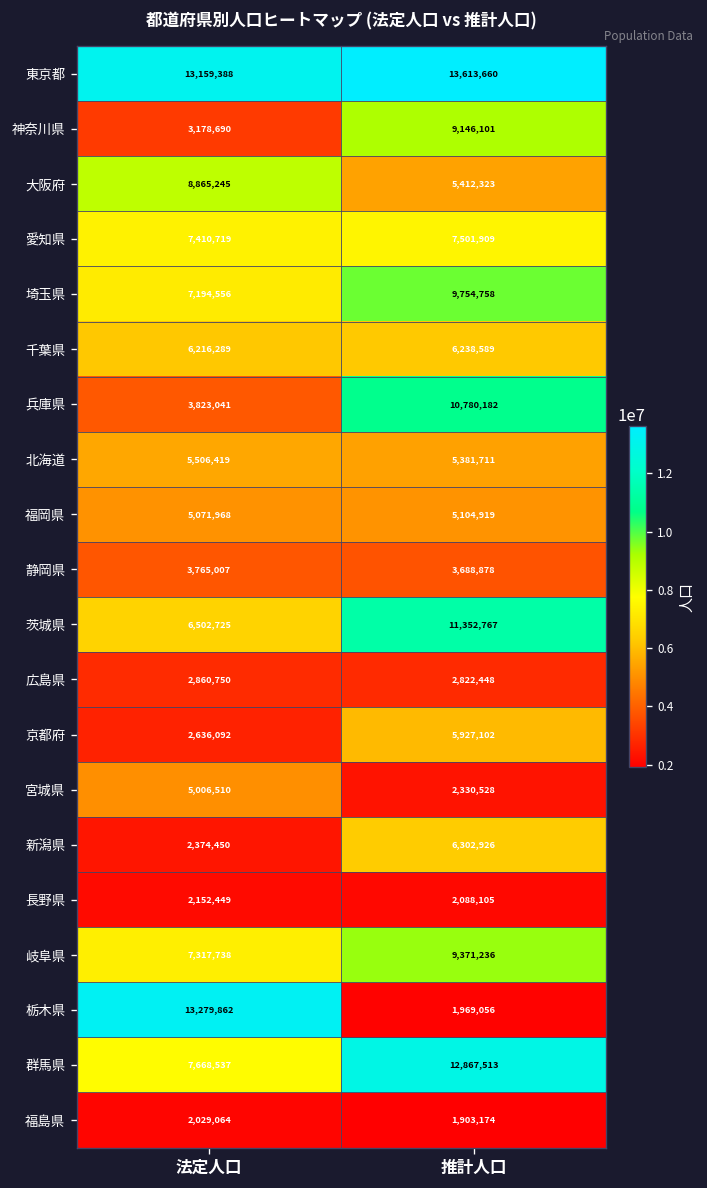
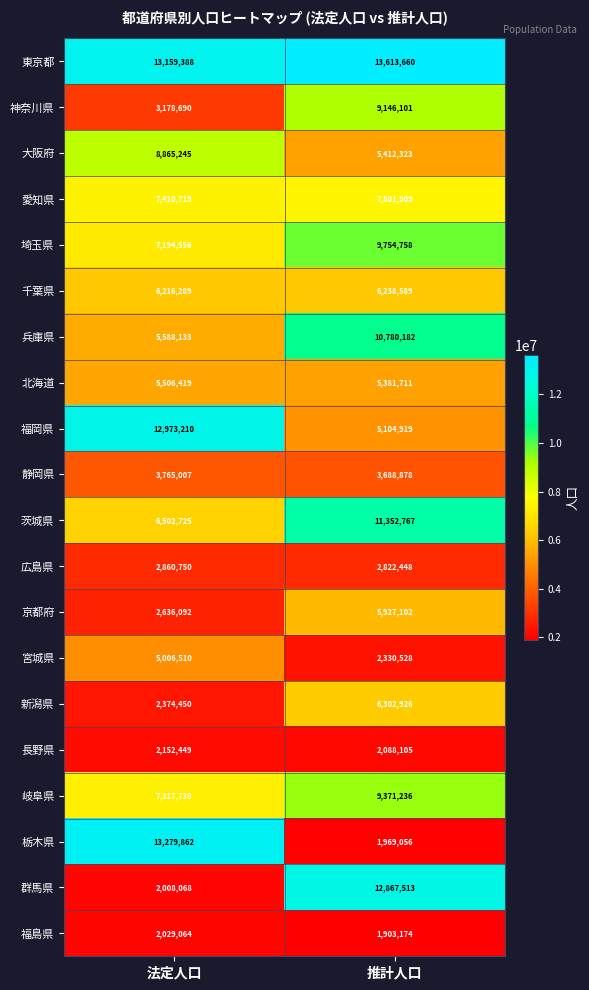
兵庫県, 法定人口: 3,823,041 -> 5,588,133
福岡県, 法定人口: 5,071,968 -> 12,973,210
群馬県, 法定人口: 7,668,537 -> 2,008,068
